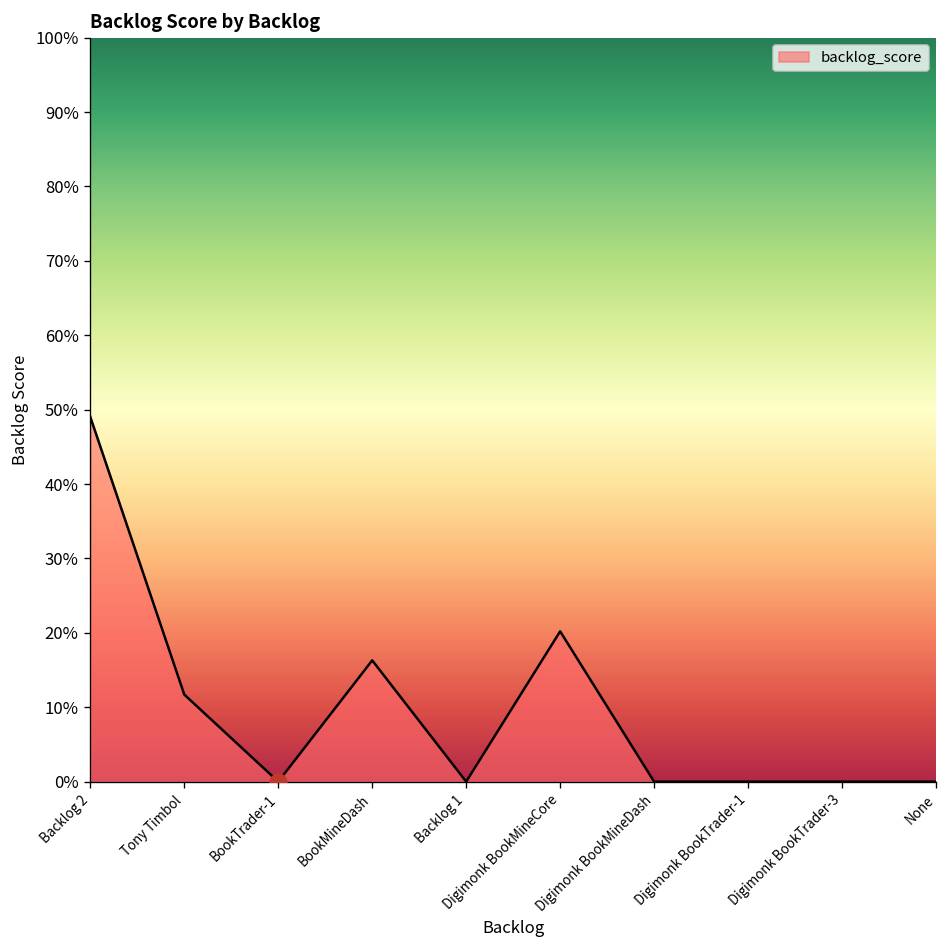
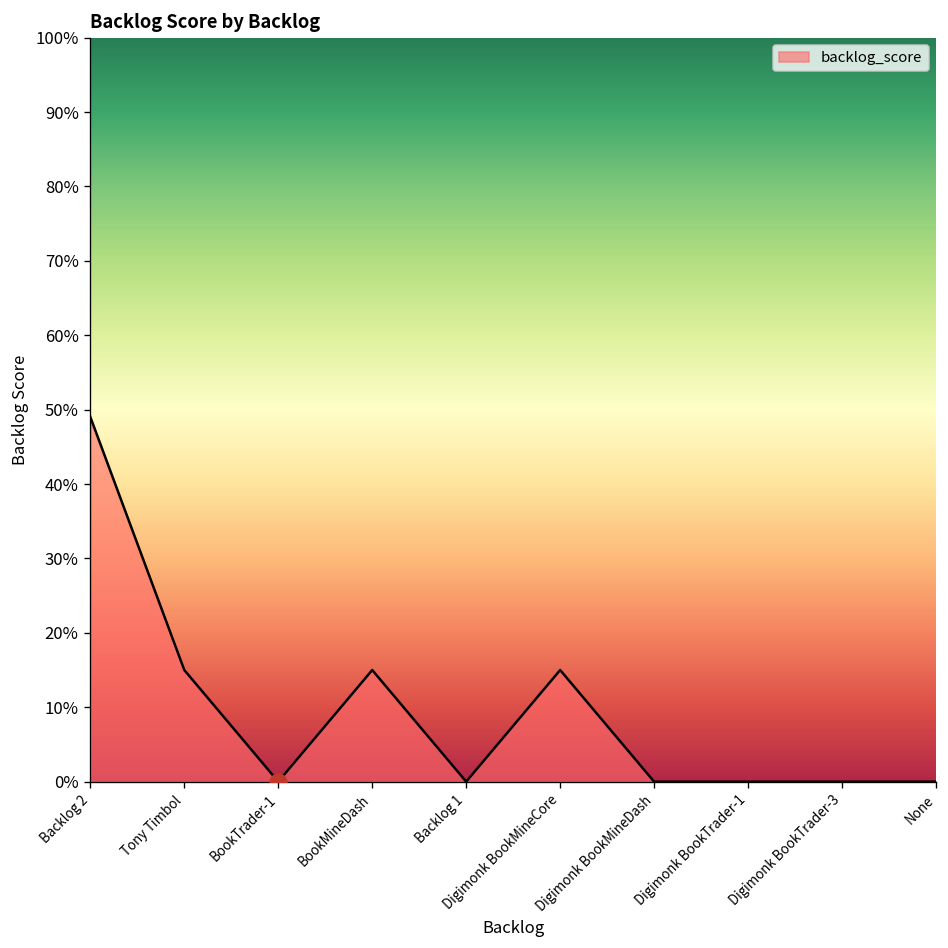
backlog_score, Tony Timbol: 12% -> 15%
backlog_score, BookMineDash: 16% -> 15%
backlog_score, Digimonk BookMineCore: 20% -> 15%
